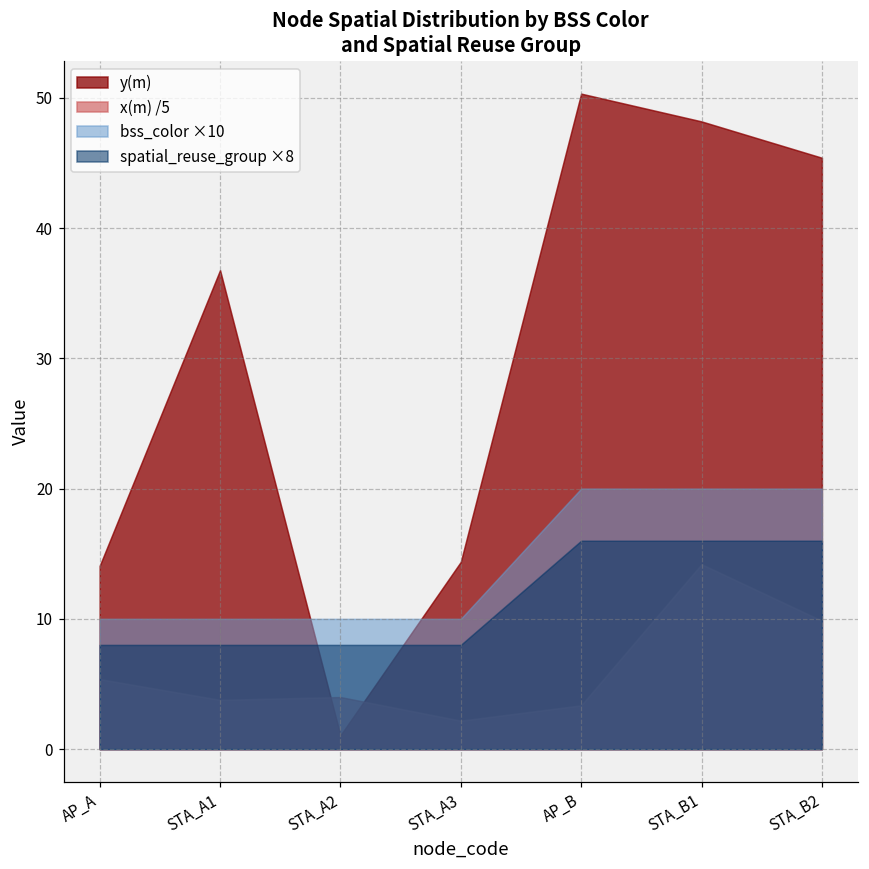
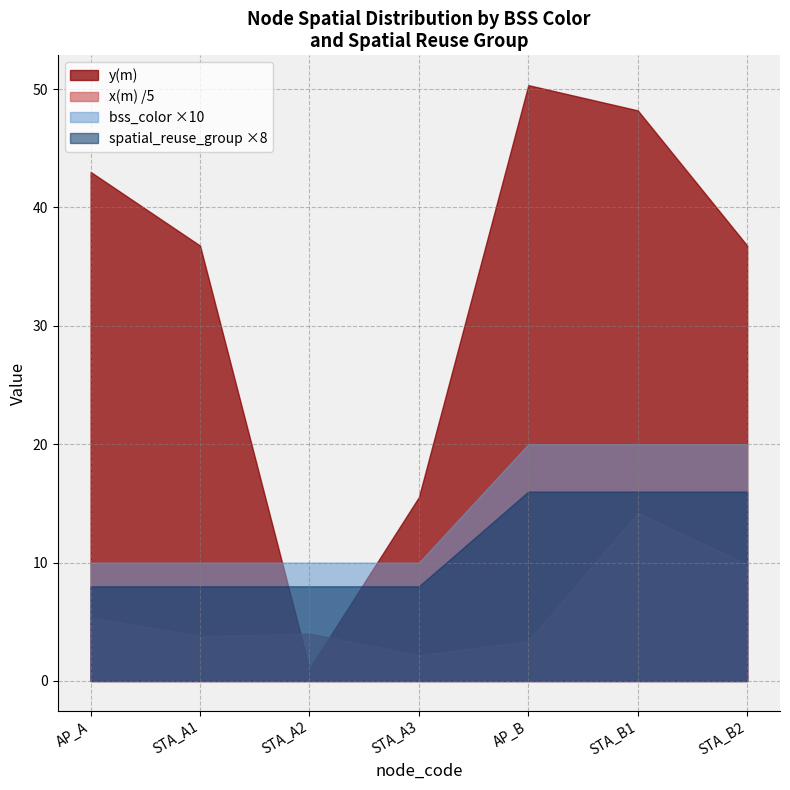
y(m), AP_A: 14.1 -> 43.0
y(m), STA_A3: 14.4 -> 15.5
y(m), STA_B2: 45.4 -> 36.8
